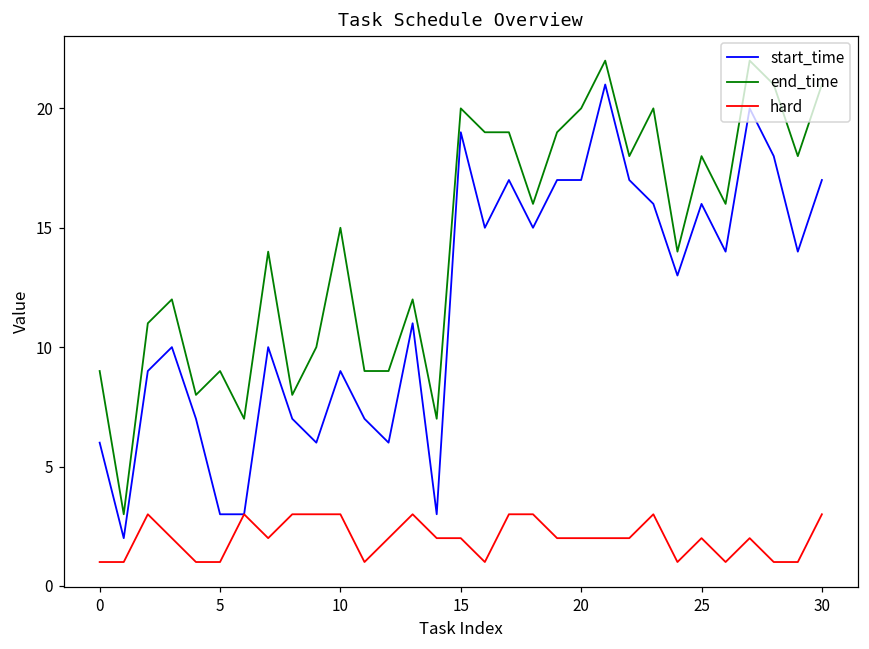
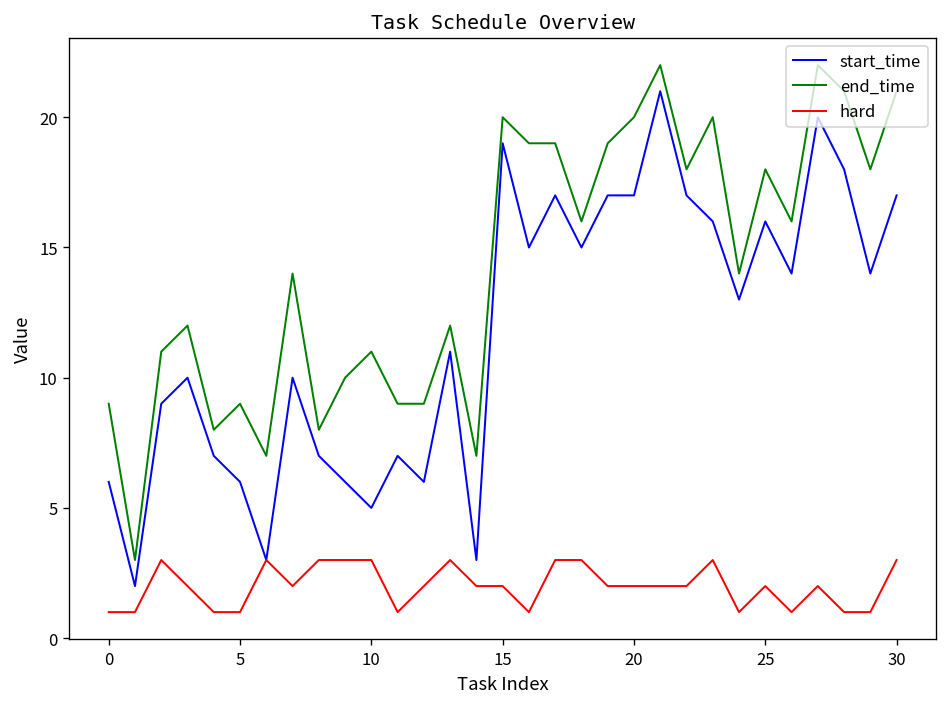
start_time, 5: 3 -> 6
start_time, 10: 9 -> 5
end_time, 10: 15 -> 11
